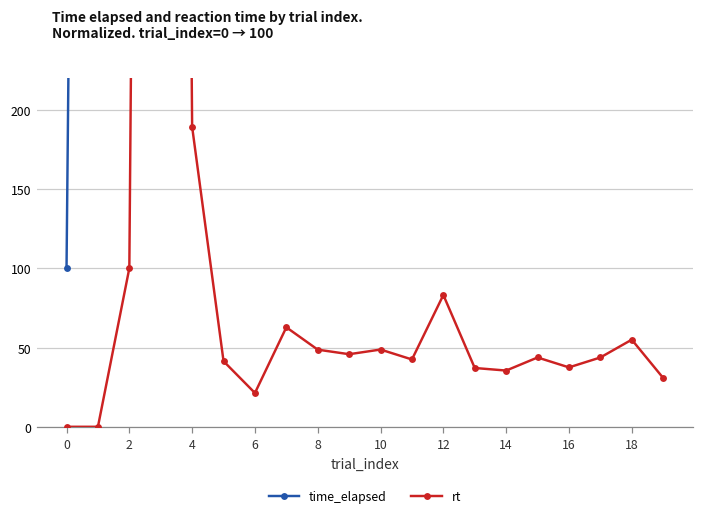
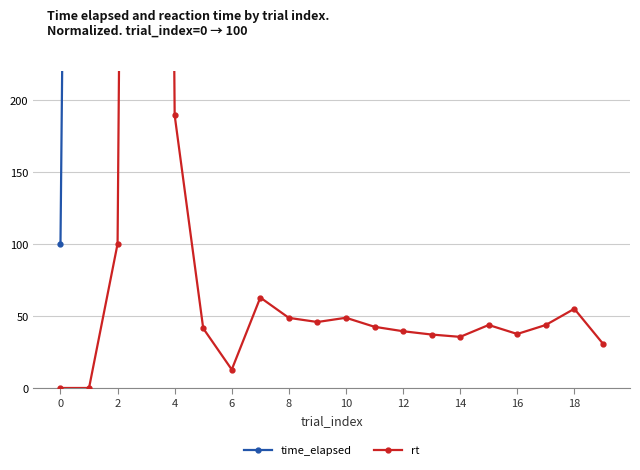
rt, 6: 21 -> 13
rt, 12: 83 -> 39
